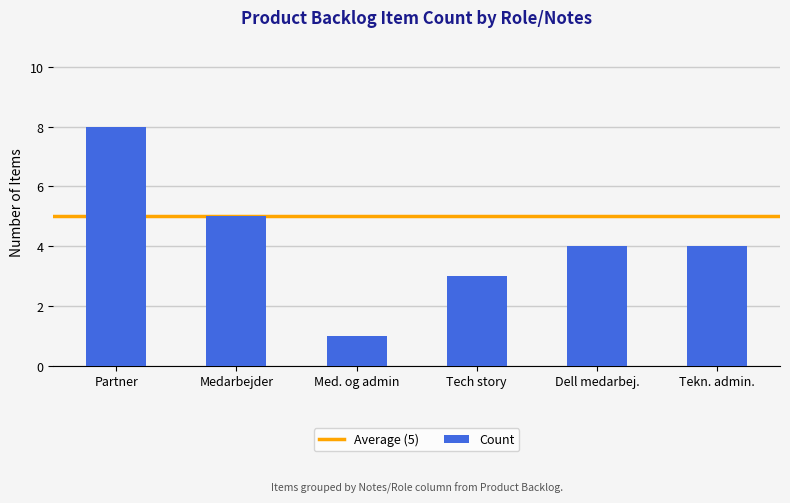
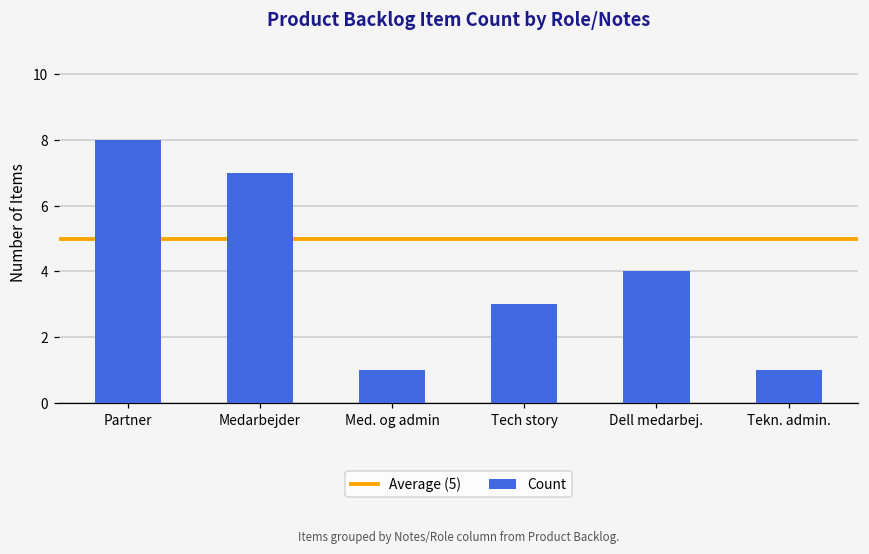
Medarbejder: 5 -> 7
Tekn. admin.: 4 -> 1
